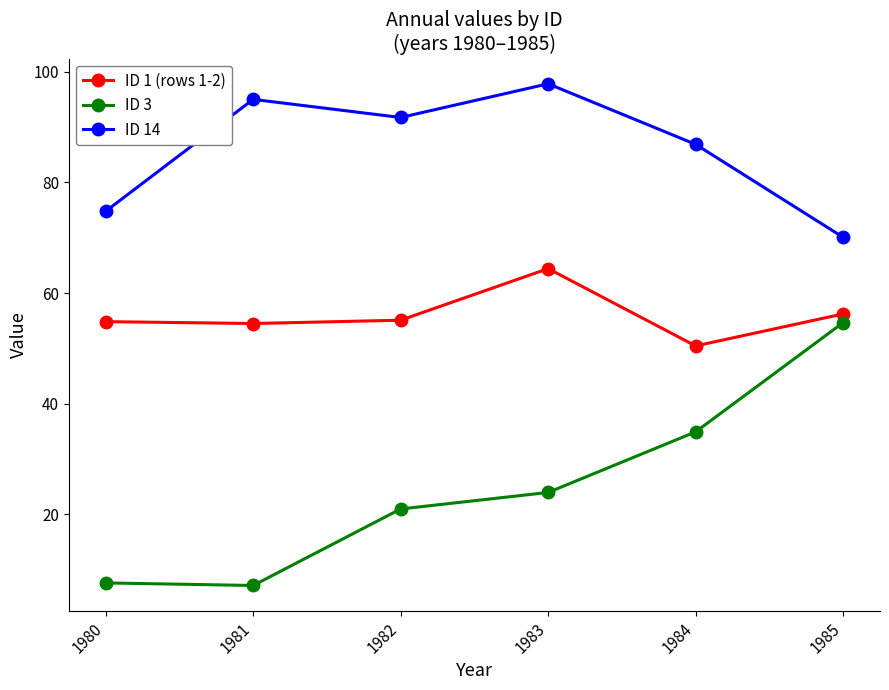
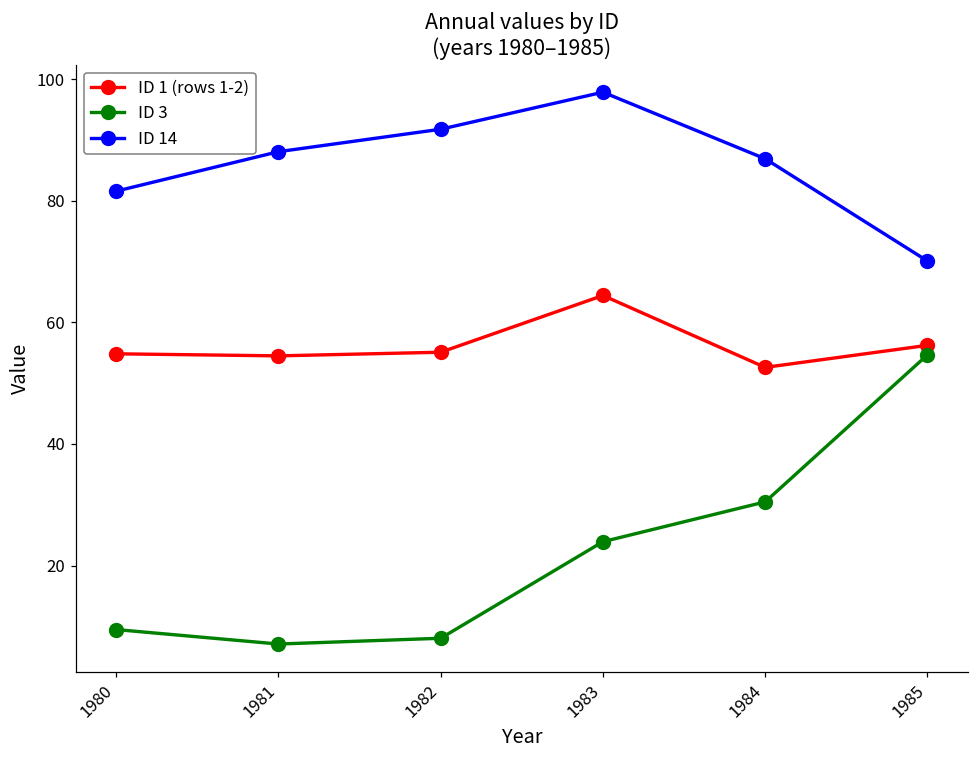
ID 3, 1980: 8 -> 9
ID 14, 1980: 75 -> 82
ID 14, 1981: 95 -> 88
ID 3, 1982: 21 -> 8
ID 1 (rows 1-2), 1984: 50 -> 53
ID 3, 1984: 35 -> 30
